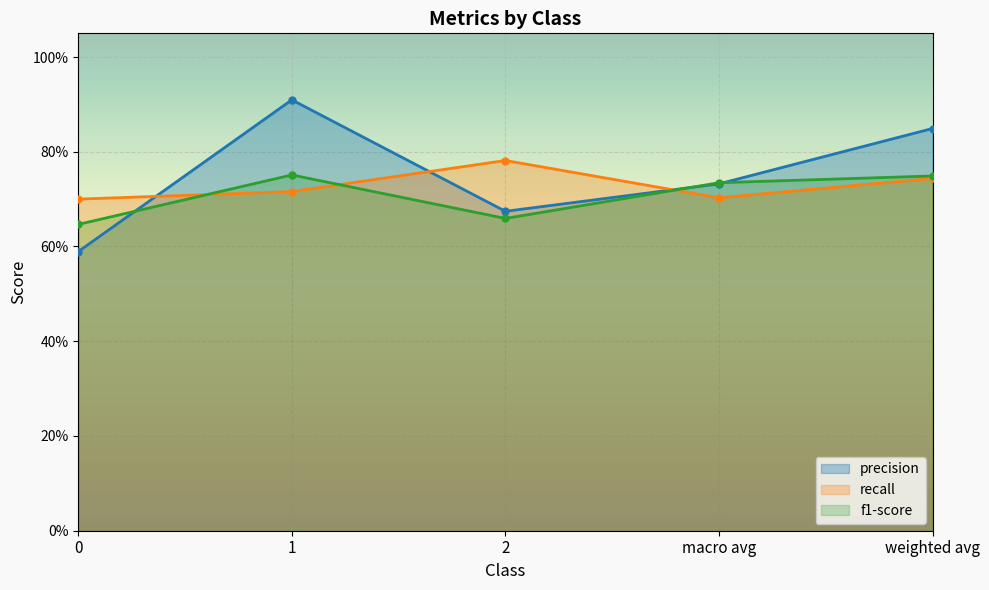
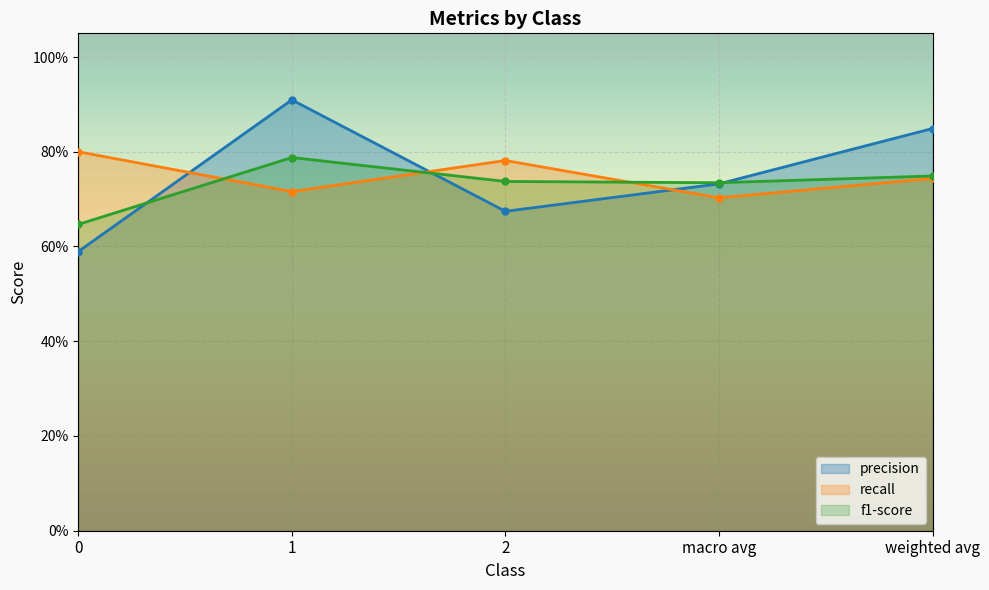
recall, 0: 70% -> 80%
f1-score, 1: 75% -> 79%
f1-score, 2: 66% -> 74%
